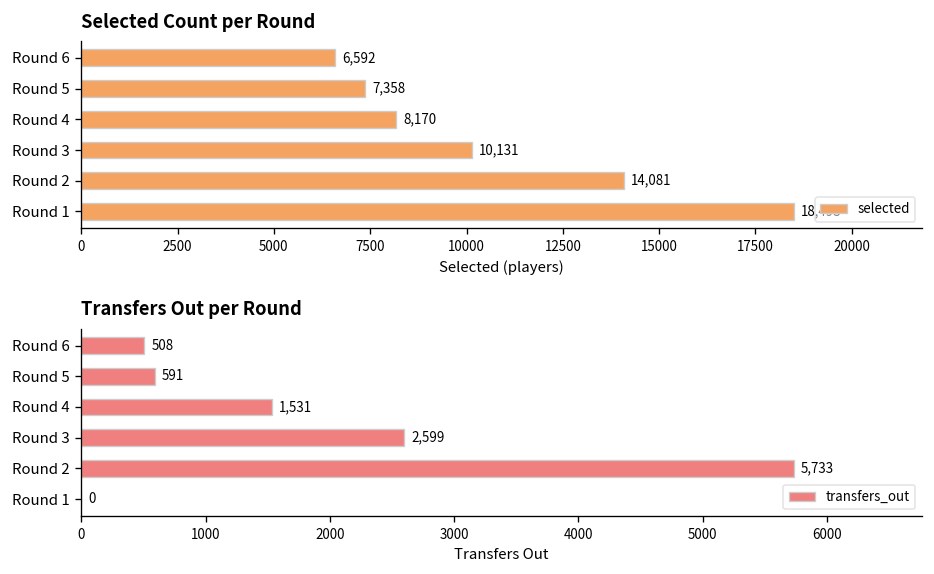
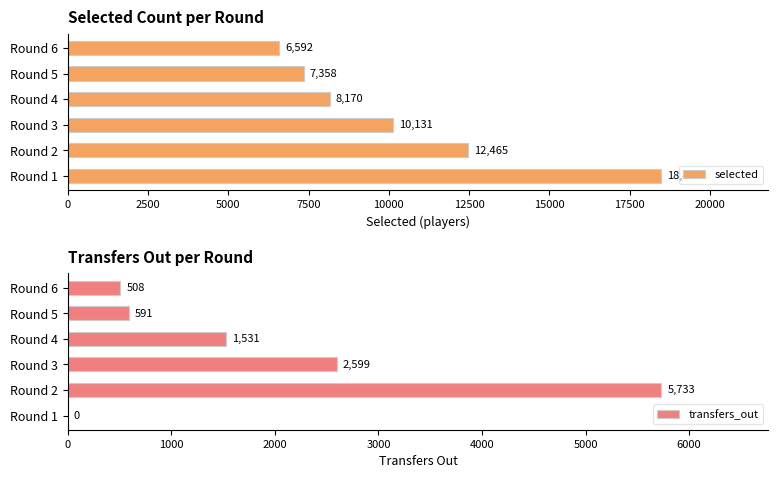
Selected Count per Round, Round 2: 14,081 -> 12,465
